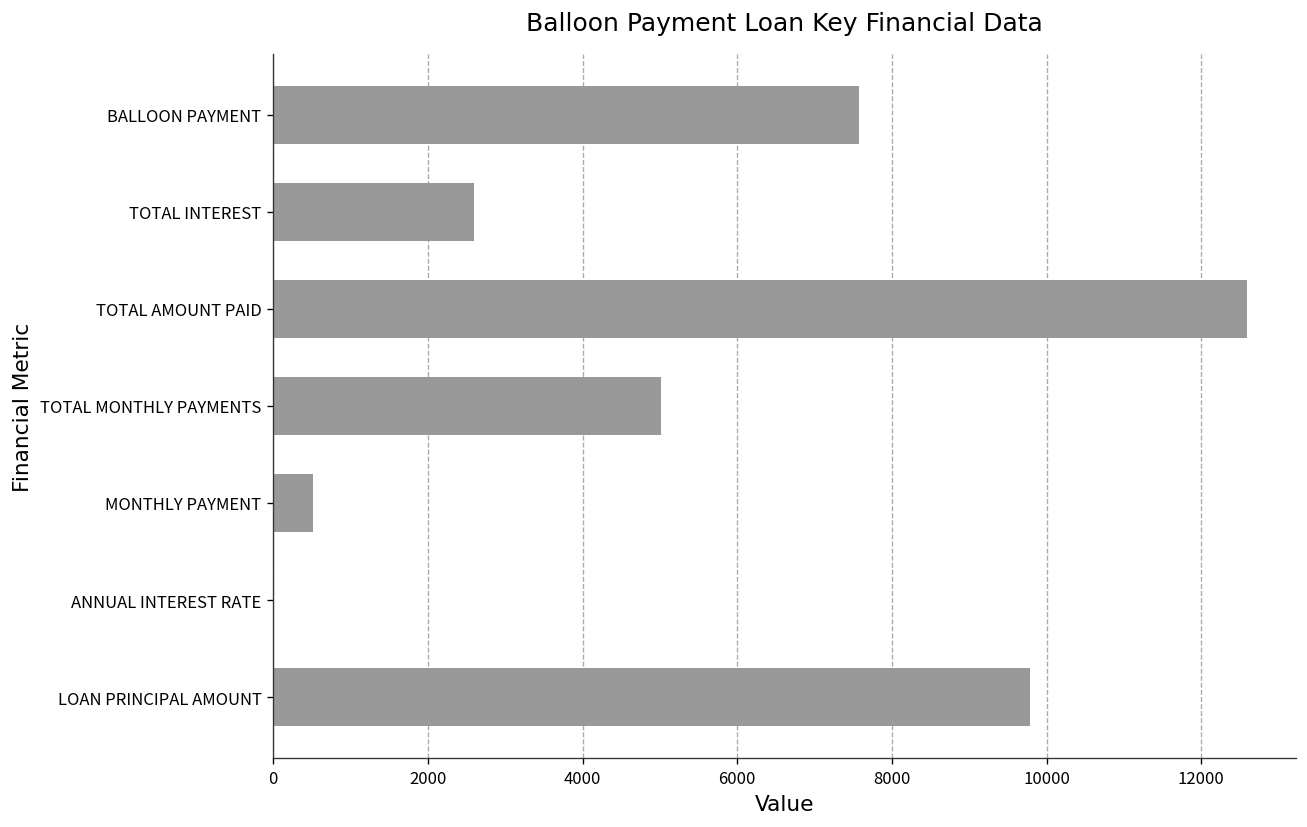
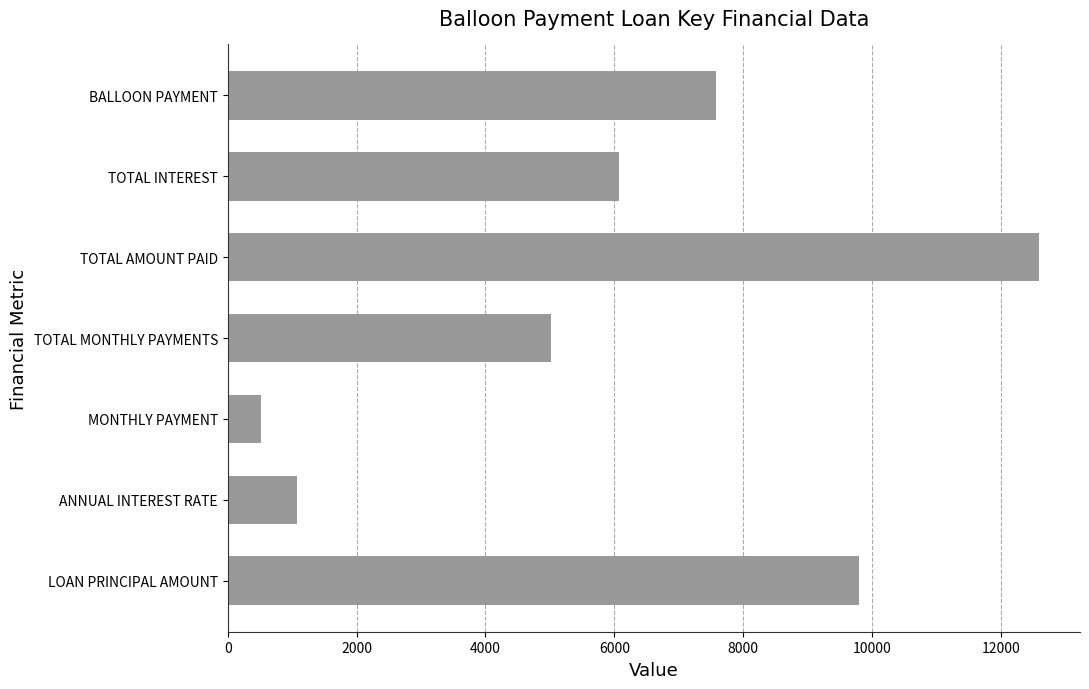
TOTAL INTEREST: 2600 -> 6100
ANNUAL INTEREST RATE: 0 -> 1100
